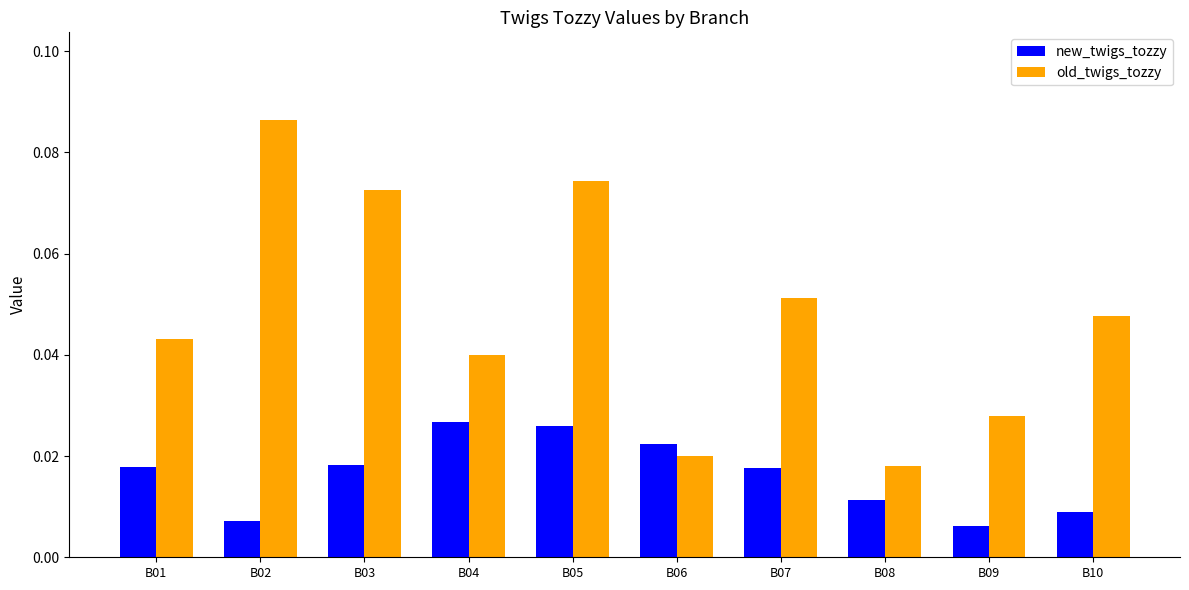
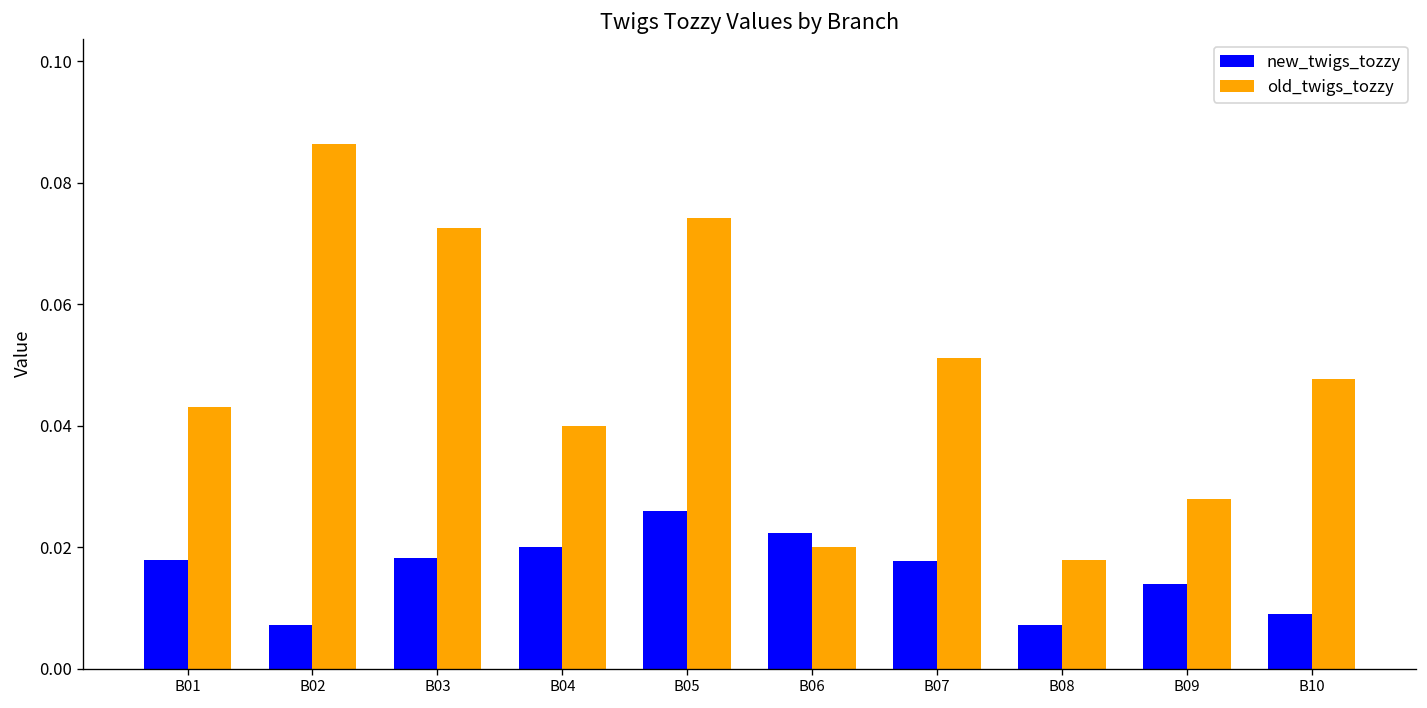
new_twigs_tozzy, B04: 0.027 -> 0.020
new_twigs_tozzy, B08: 0.011 -> 0.007
new_twigs_tozzy, B09: 0.006 -> 0.014
